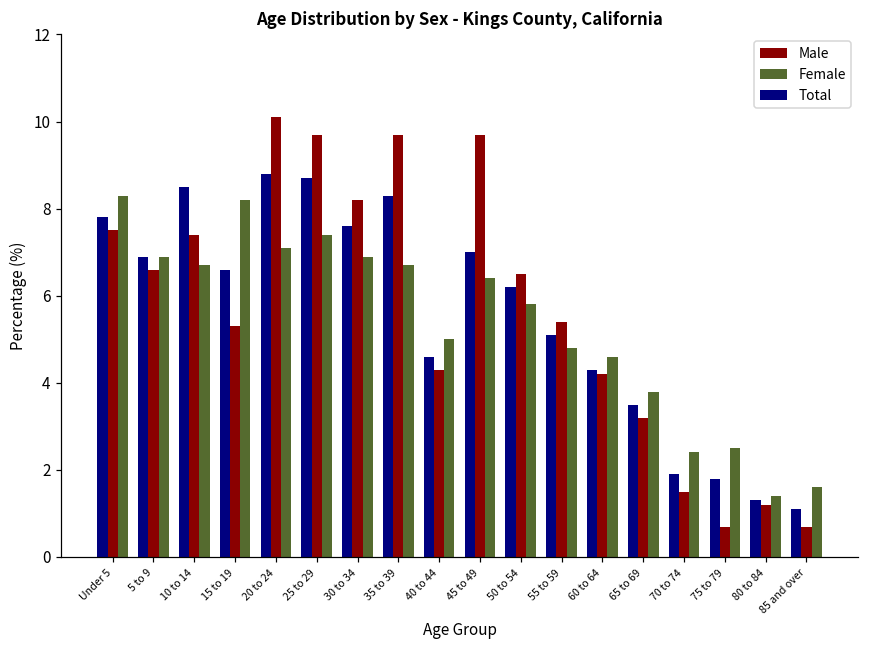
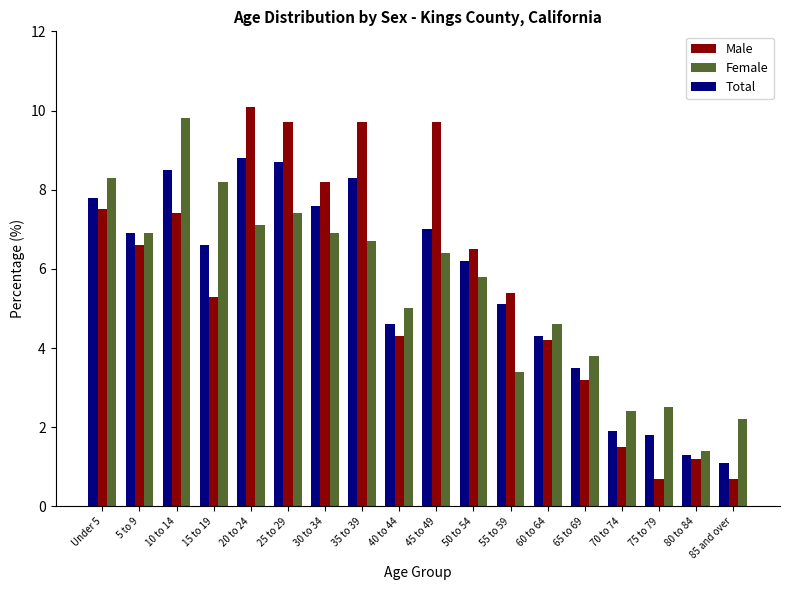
Female, 10 to 14: 6.7 -> 9.8
Female, 55 to 59: 4.8 -> 3.4
Female, 85 and over: 1.6 -> 2.2
